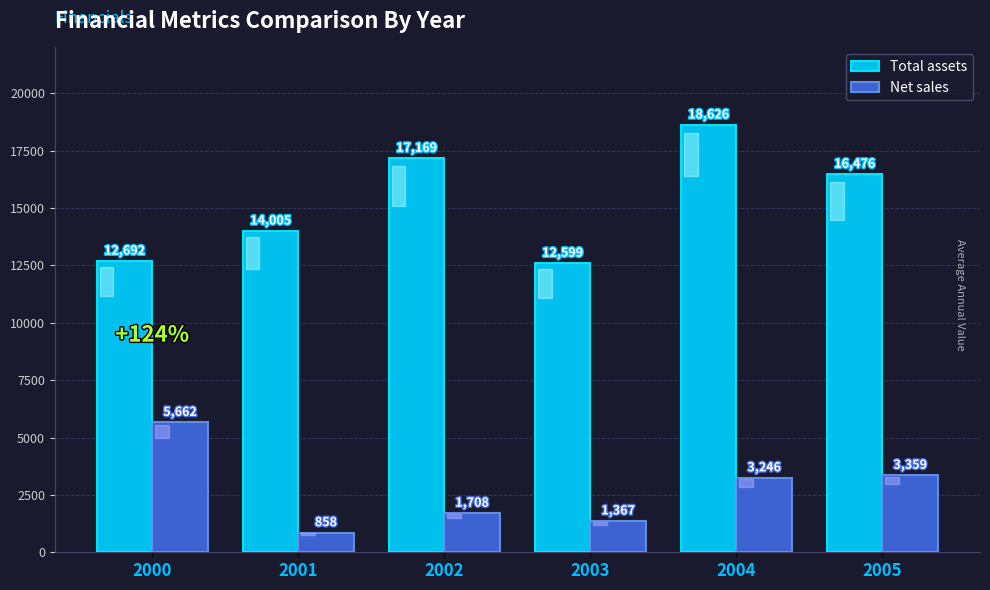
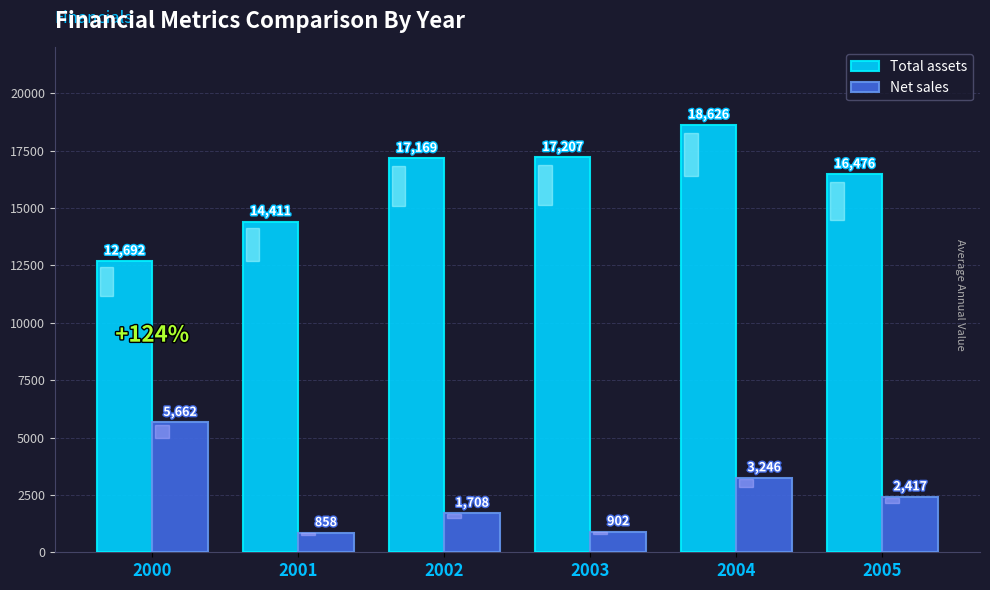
Total assets, 2001: 14,005 -> 14,411
Total assets, 2003: 12,599 -> 17,207
Net sales, 2003: 1,367 -> 902
Net sales, 2005: 3,359 -> 2,417
